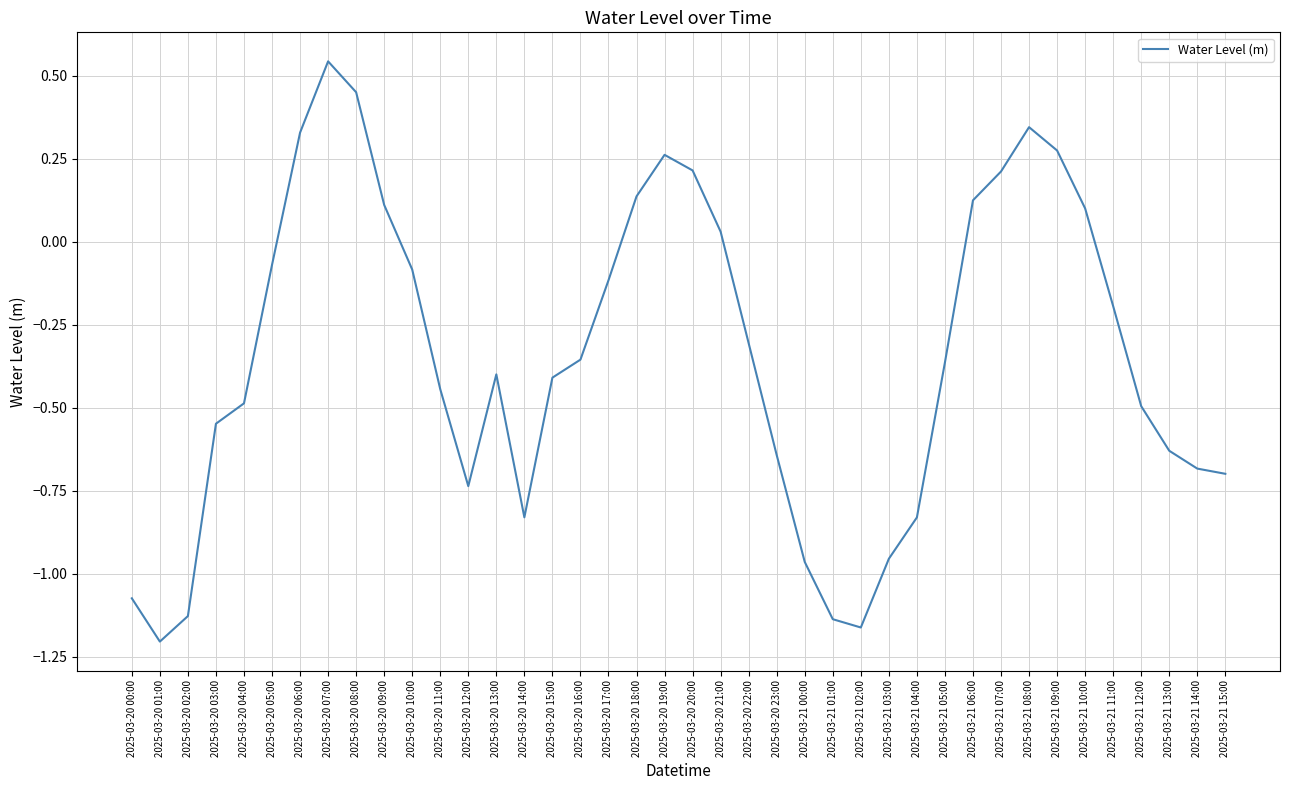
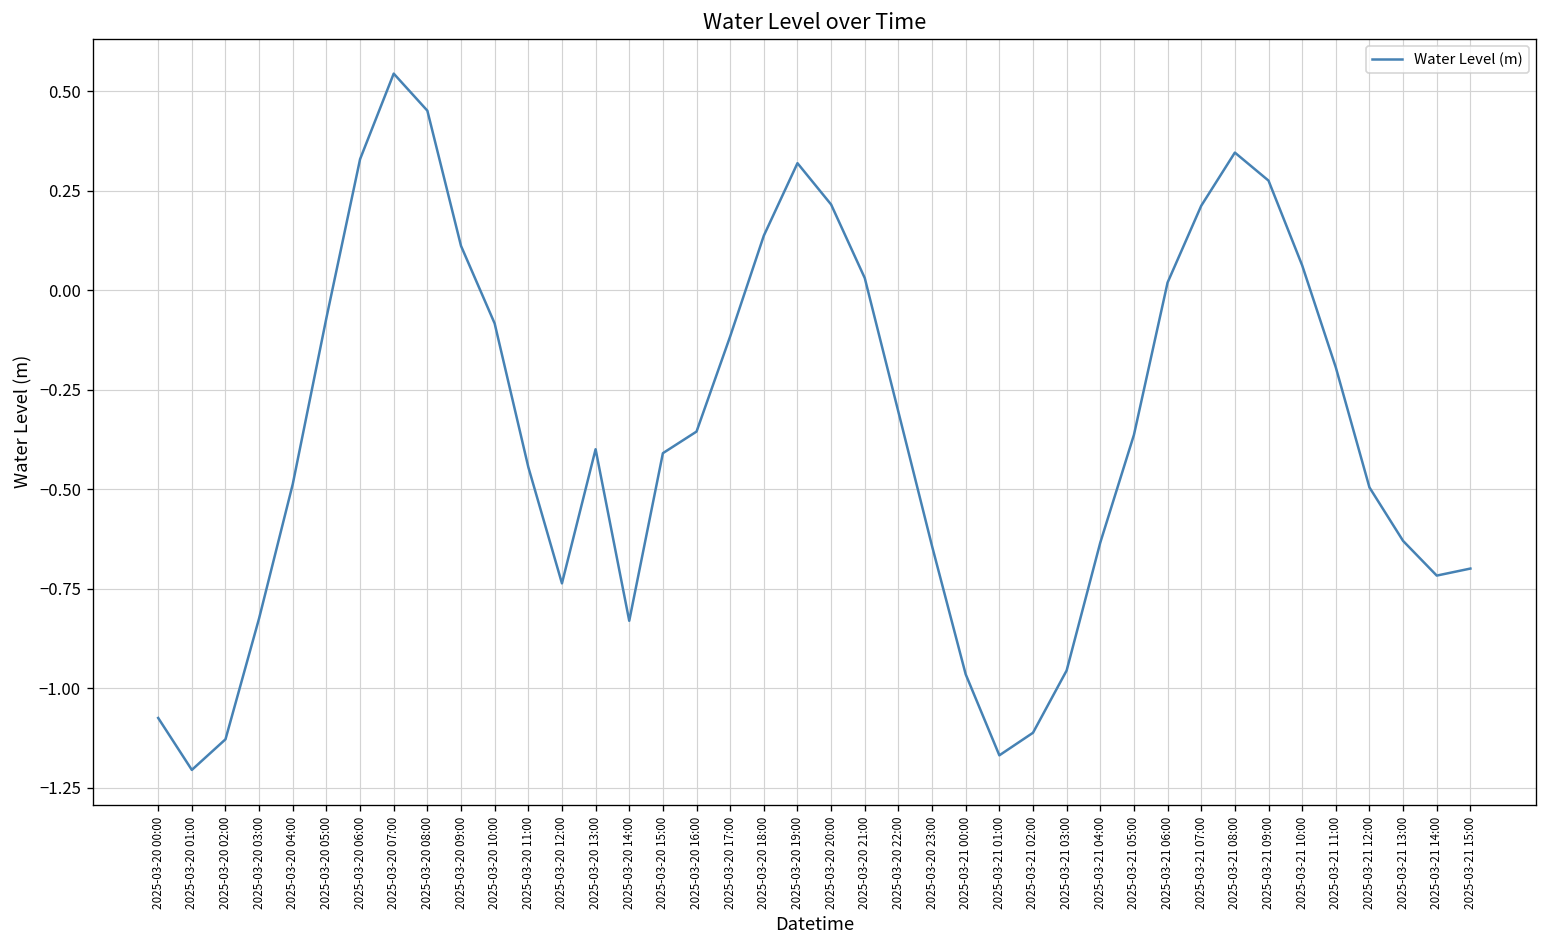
2025-03-20 03:00: -0.55 -> -0.82
2025-03-20 19:00: 0.26 -> 0.32
2025-03-21 01:00: -1.14 -> -1.17
2025-03-21 02:00: -1.16 -> -1.11
2025-03-21 04:00: -0.83 -> -0.63
2025-03-21 06:00: 0.13 -> 0.02
2025-03-21 10:00: 0.10 -> 0.06
2025-03-21 14:00: -0.68 -> -0.72
